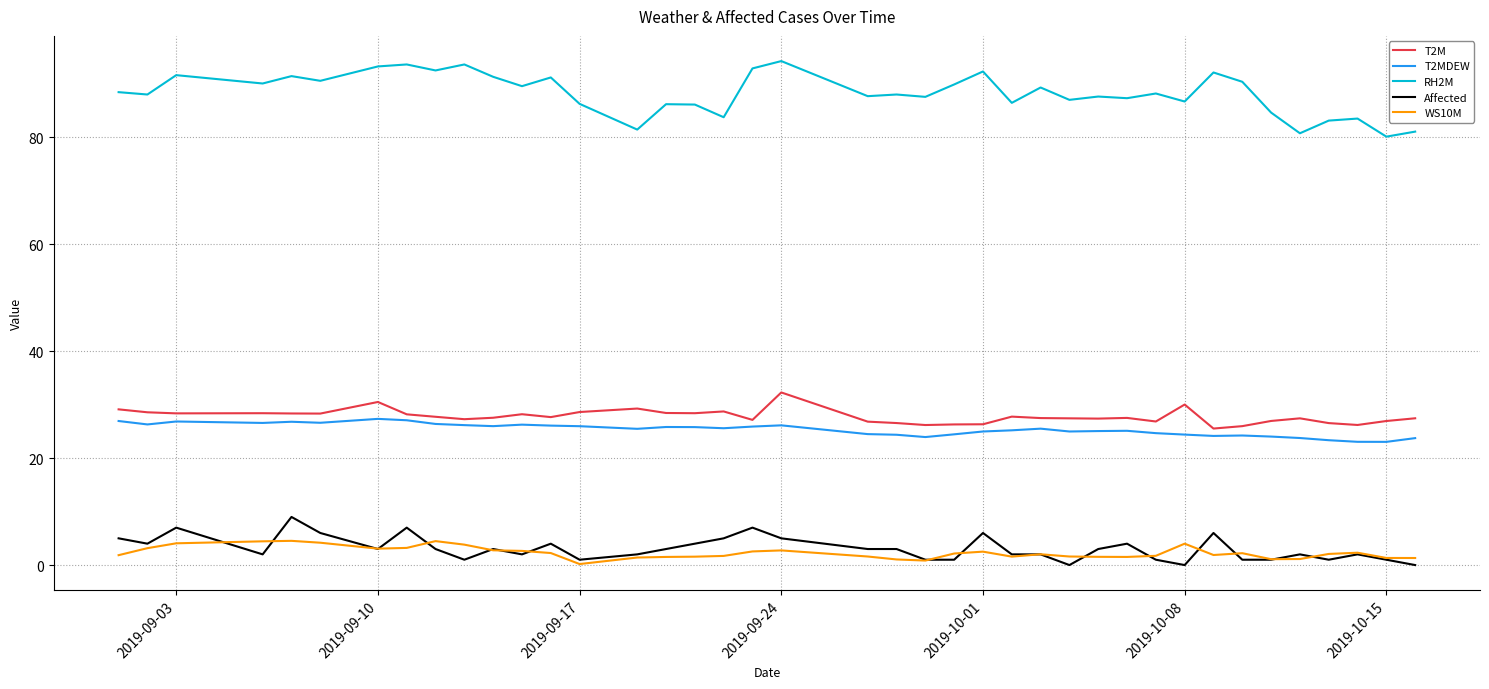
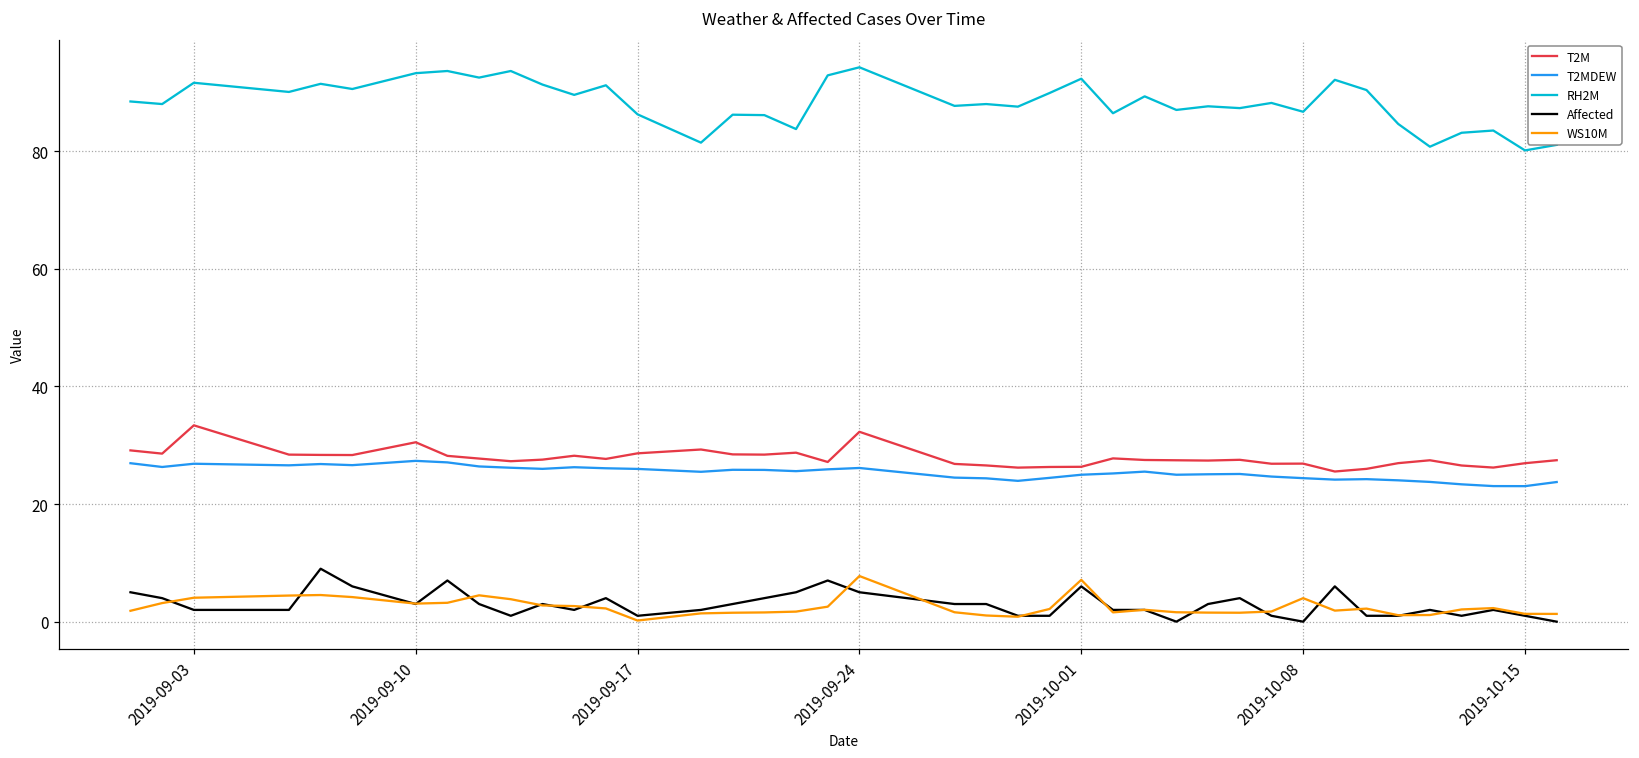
T2M, 2019-09-03: 28 -> 33
Affected, 2019-09-03: 7 -> 2
WS10M, 2019-09-24: 3 -> 8
WS10M, 2019-10-01: 3 -> 7
T2M, 2019-10-08: 30 -> 27
